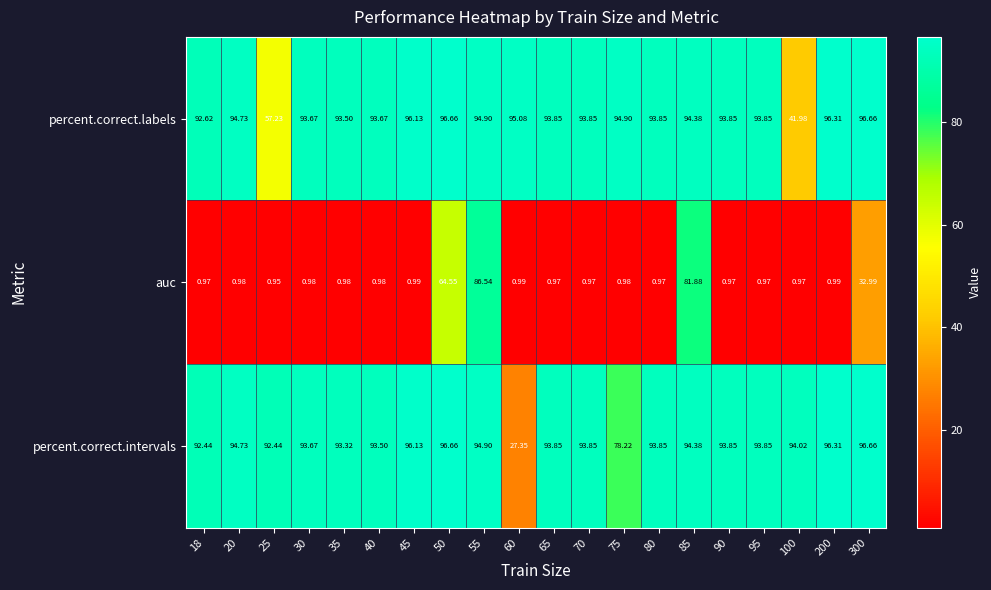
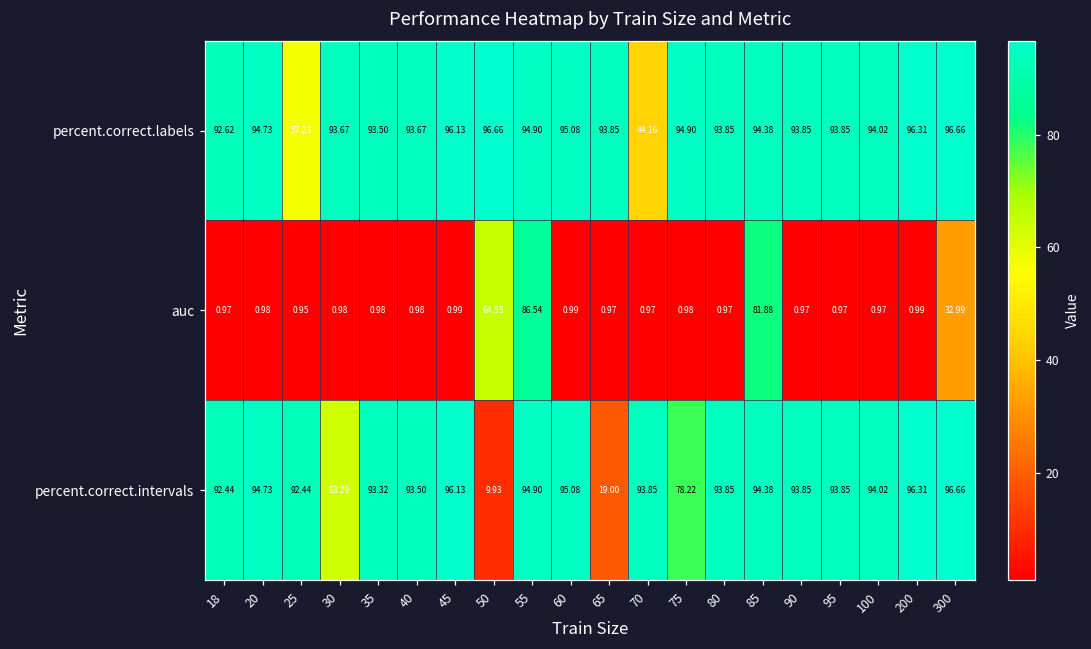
percent.correct.labels, 70: 93.85 -> 44.16
percent.correct.labels, 100: 41.98 -> 94.02
percent.correct.intervals, 30: 93.67 -> 63.29
percent.correct.intervals, 50: 96.66 -> 9.93
percent.correct.intervals, 60: 27.35 -> 95.08
percent.correct.intervals, 65: 93.85 -> 19.00
